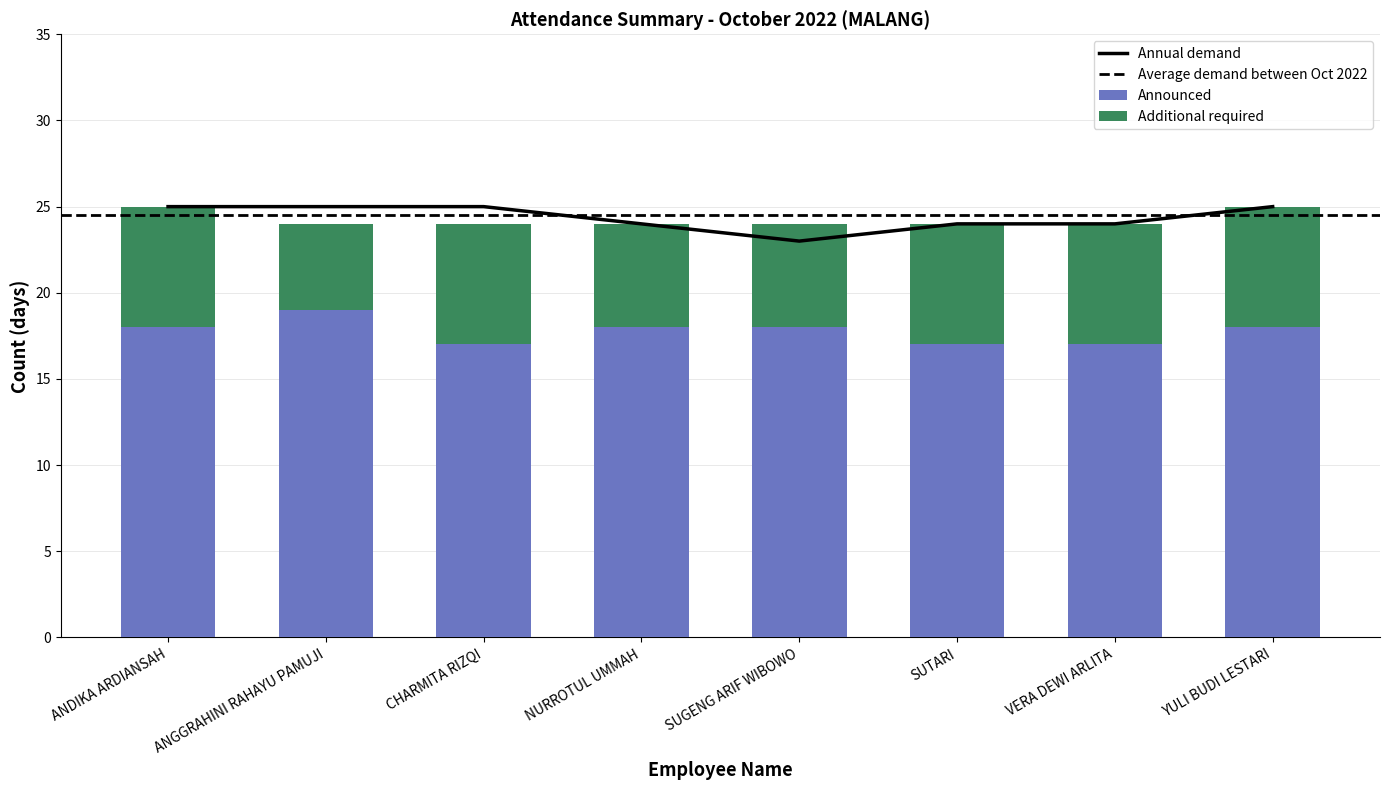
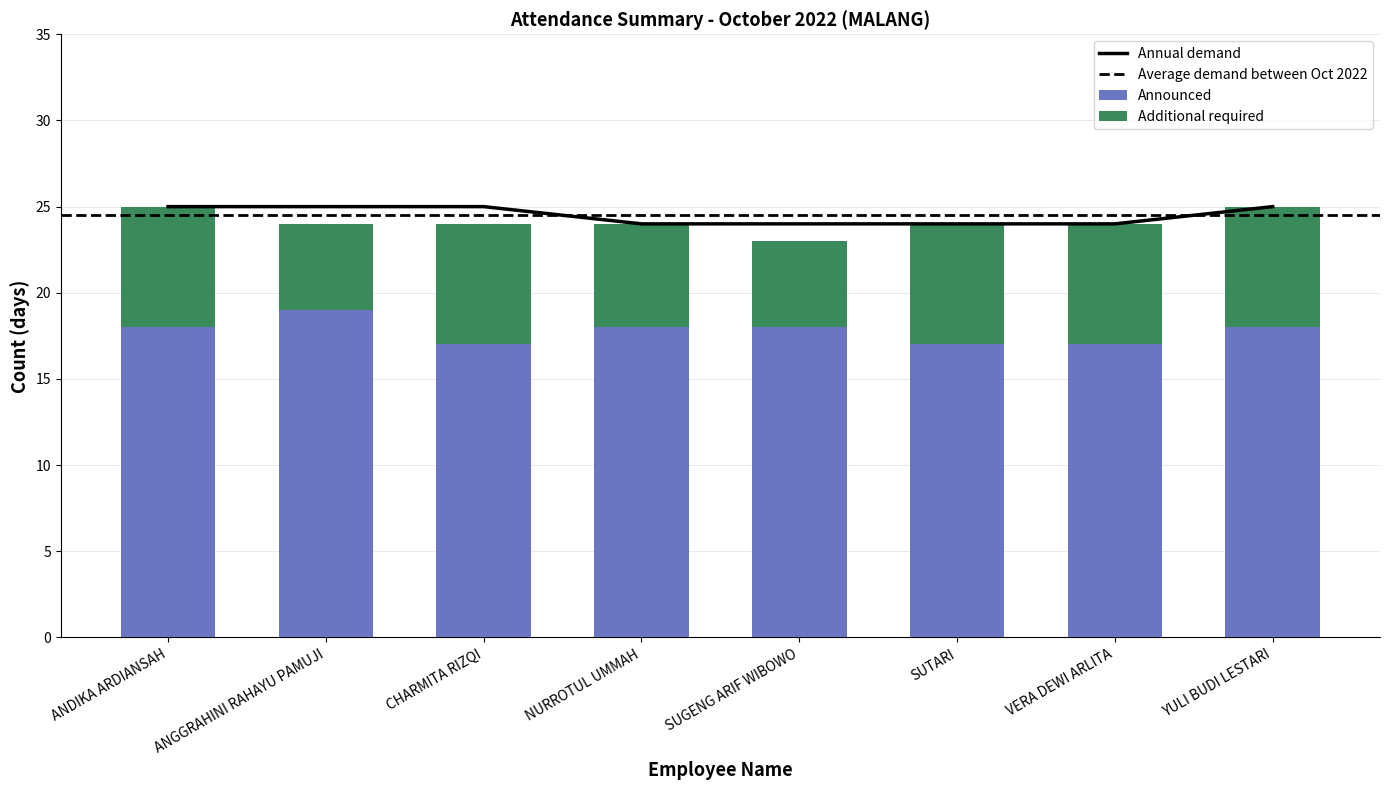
Additional required, SUGENG ARIF WIBOWO: 6 -> 5
Annual demand, SUGENG ARIF WIBOWO: 23 -> 24
